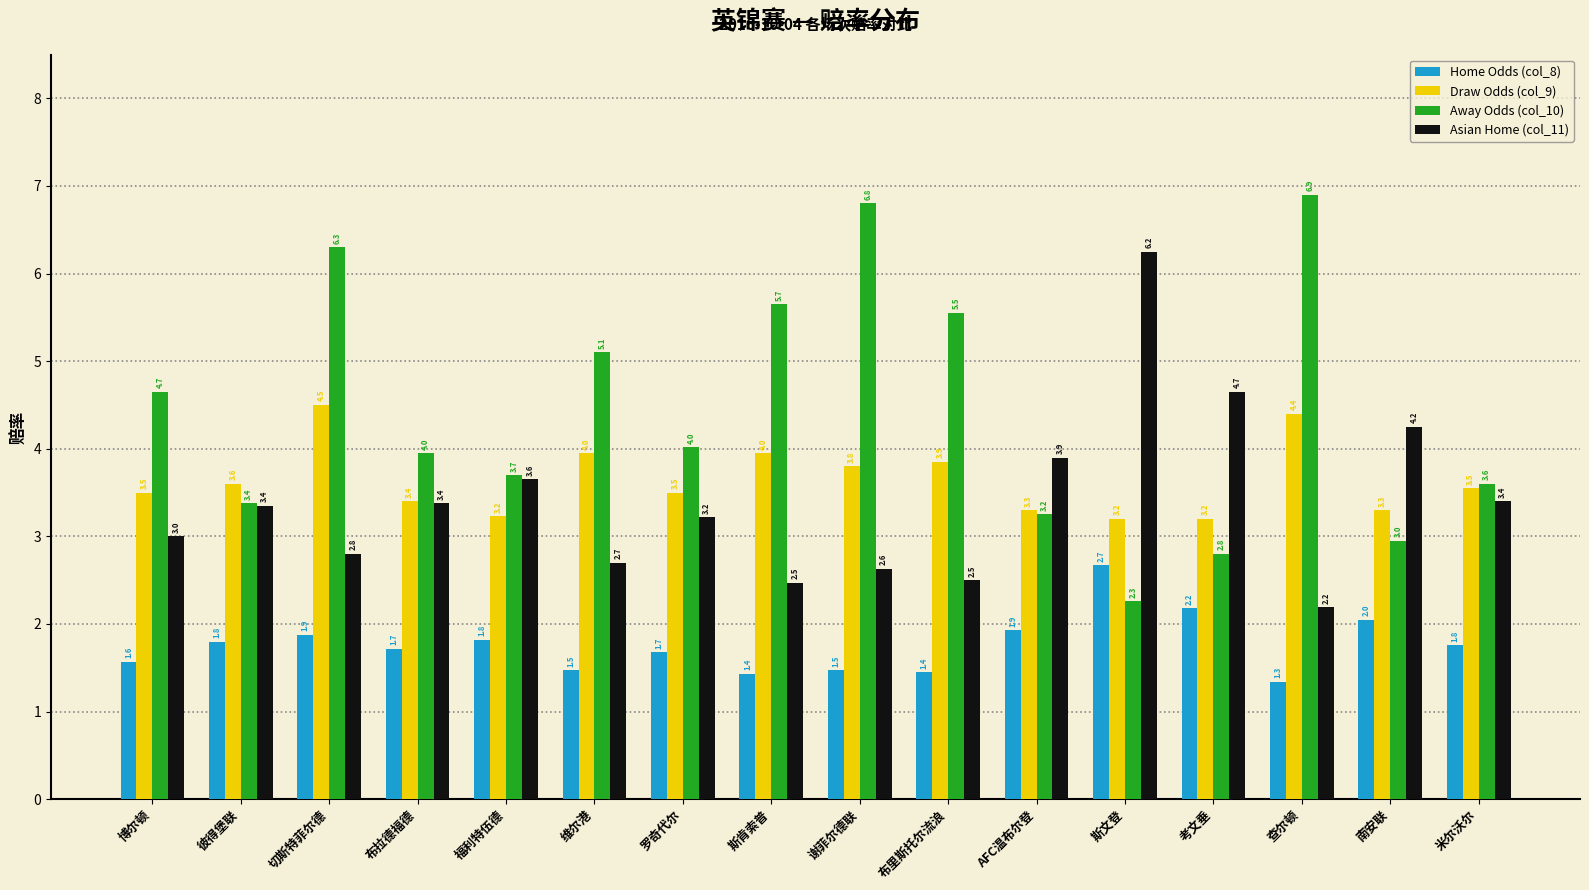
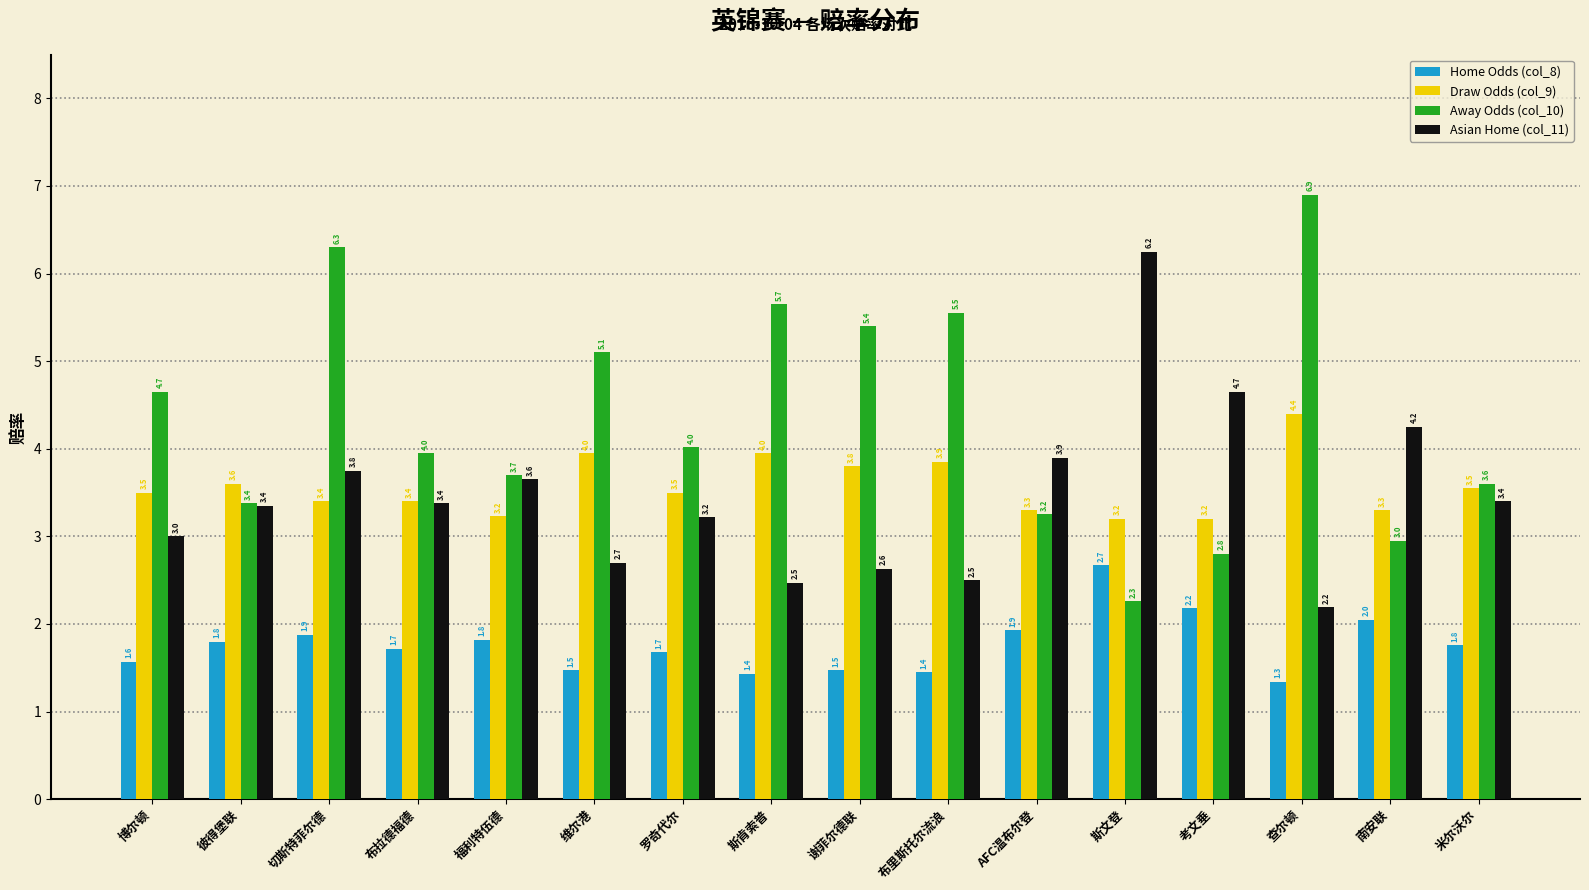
Draw Odds (col_9), 切斯特菲尔德: 4.5 -> 3.4
Asian Home (col_11), 切斯特菲尔德: 2.8 -> 3.8
Away Odds (col_10), 谢菲尔德联: 6.8 -> 5.4
